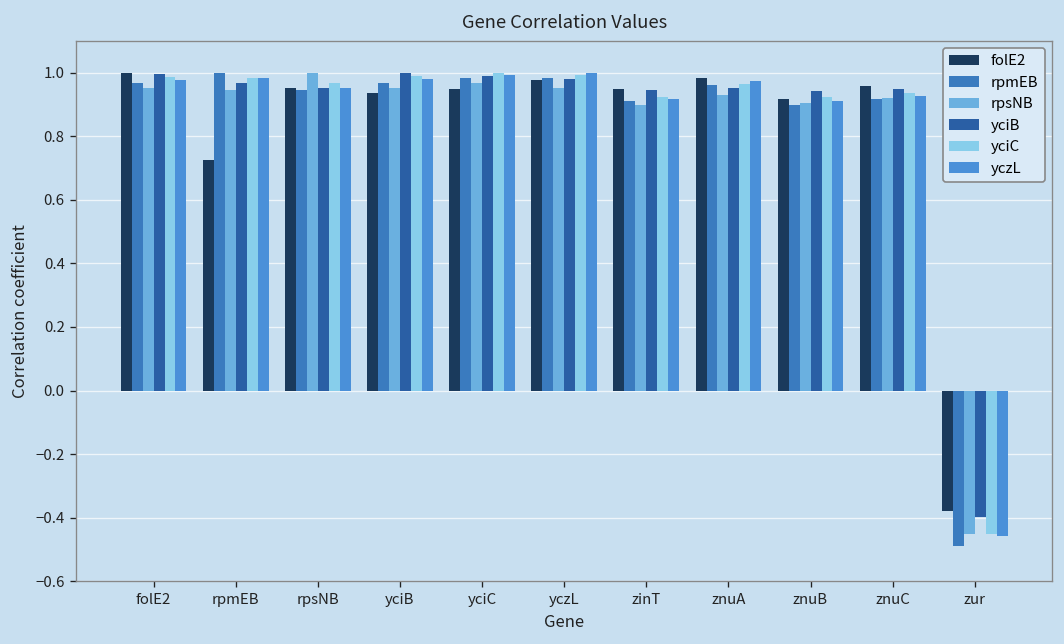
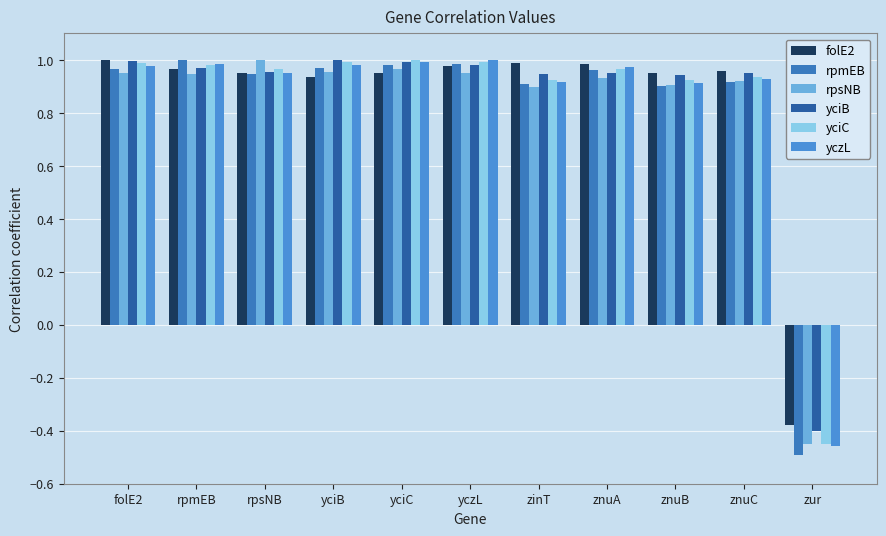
folE2, rpmEB: 0.73 -> 0.97
folE2, zinT: 0.95 -> 0.99
folE2, znuB: 0.92 -> 0.95
